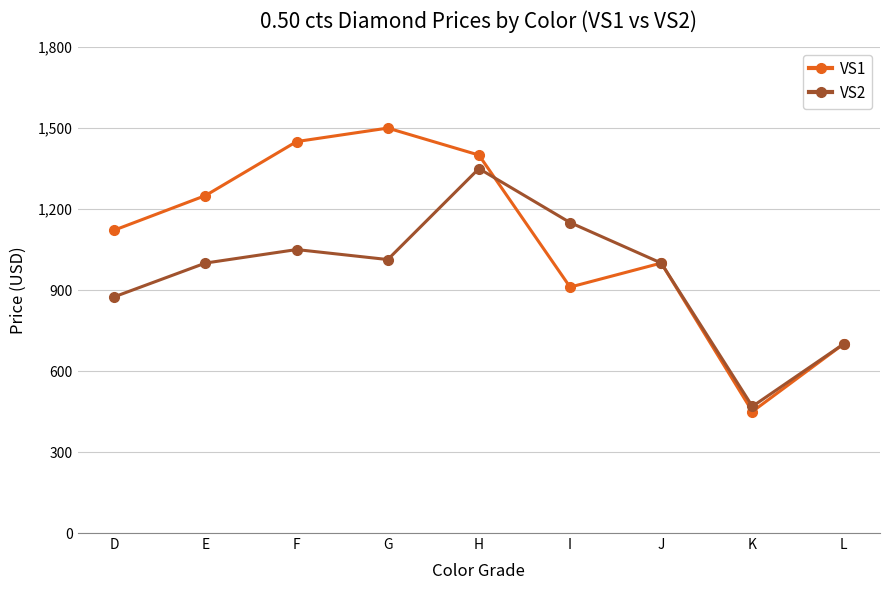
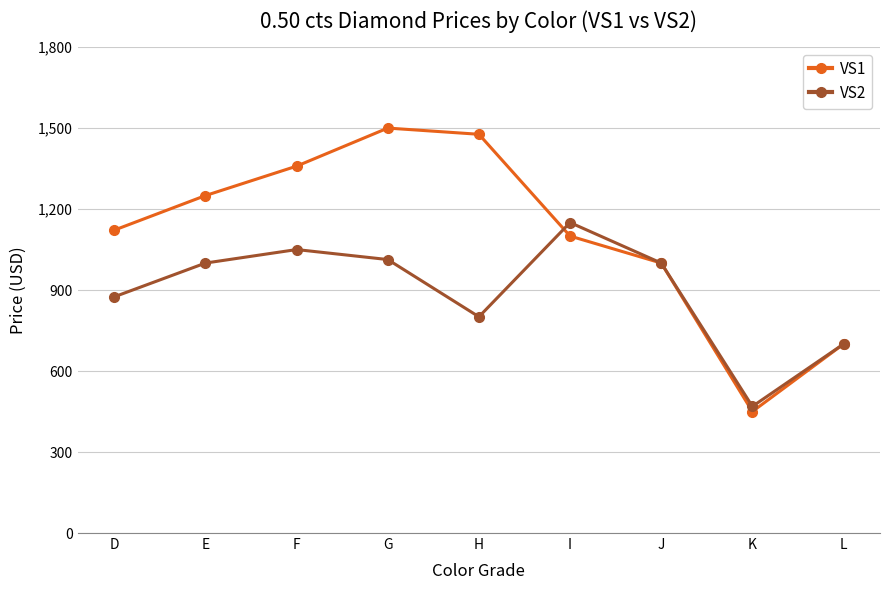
VS1, F: 1,450 -> 1,360
VS1, H: 1,400 -> 1,480
VS2, H: 1,350 -> 800
VS1, I: 910 -> 1,100
